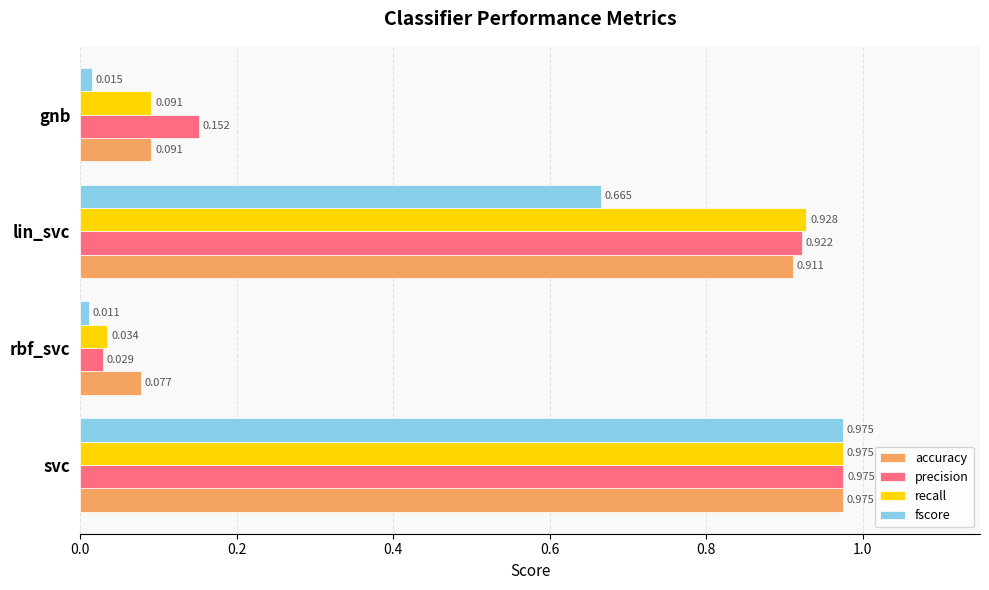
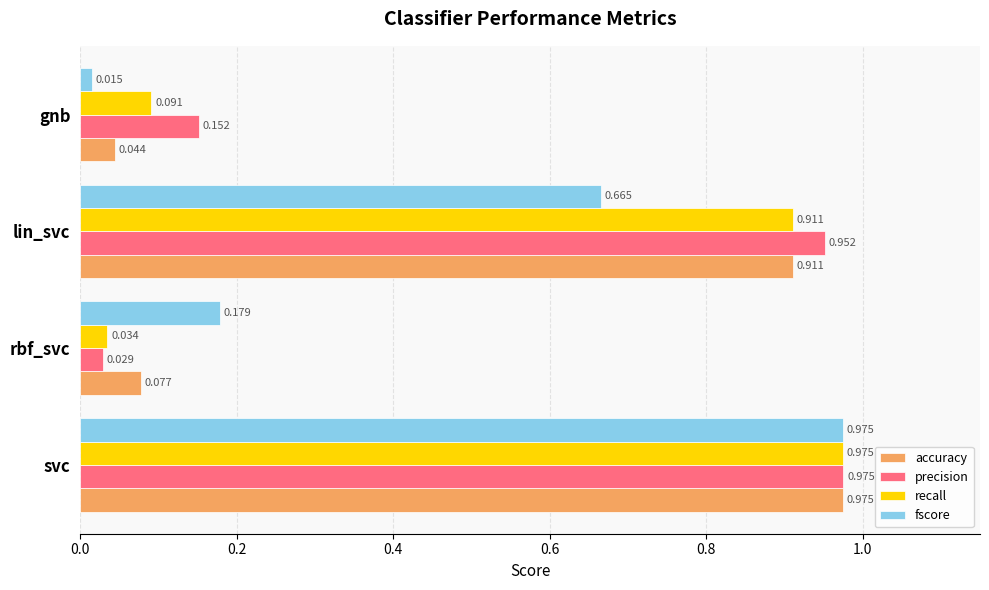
accuracy, gnb: 0.091 -> 0.044
recall, lin_svc: 0.928 -> 0.911
precision, lin_svc: 0.922 -> 0.952
fscore, rbf_svc: 0.011 -> 0.179
